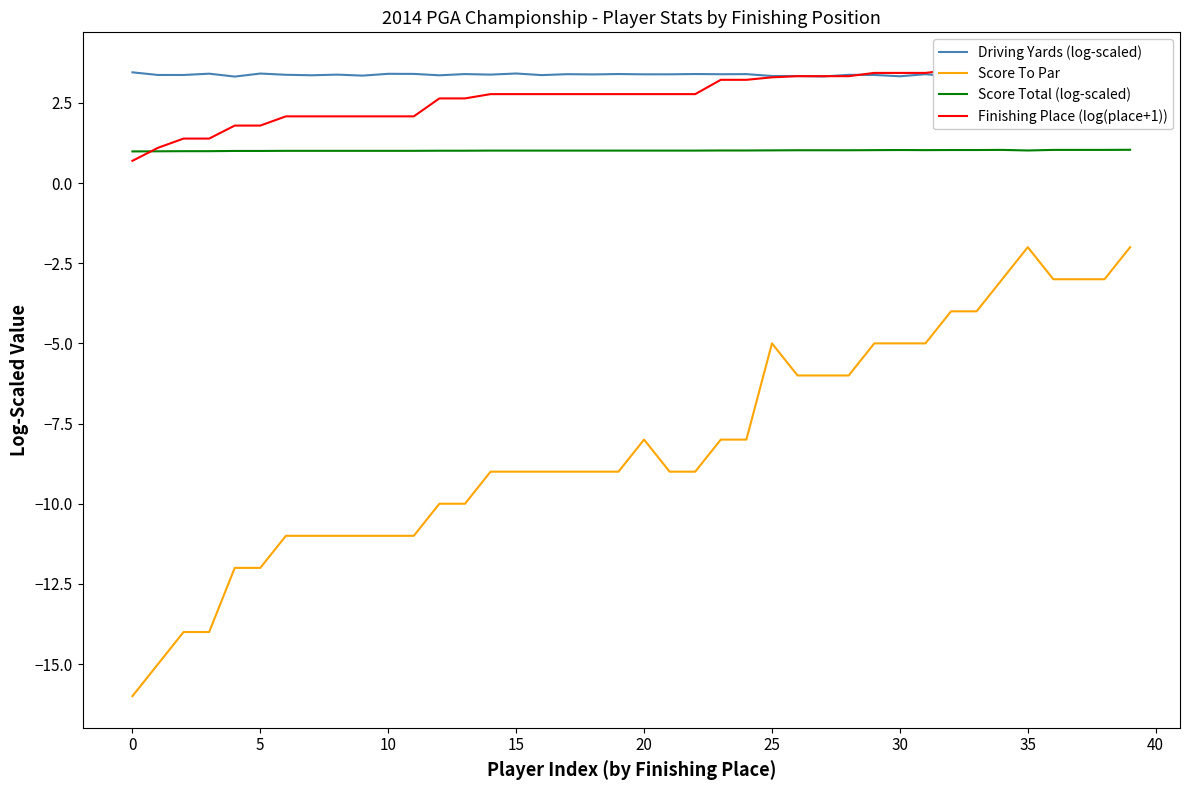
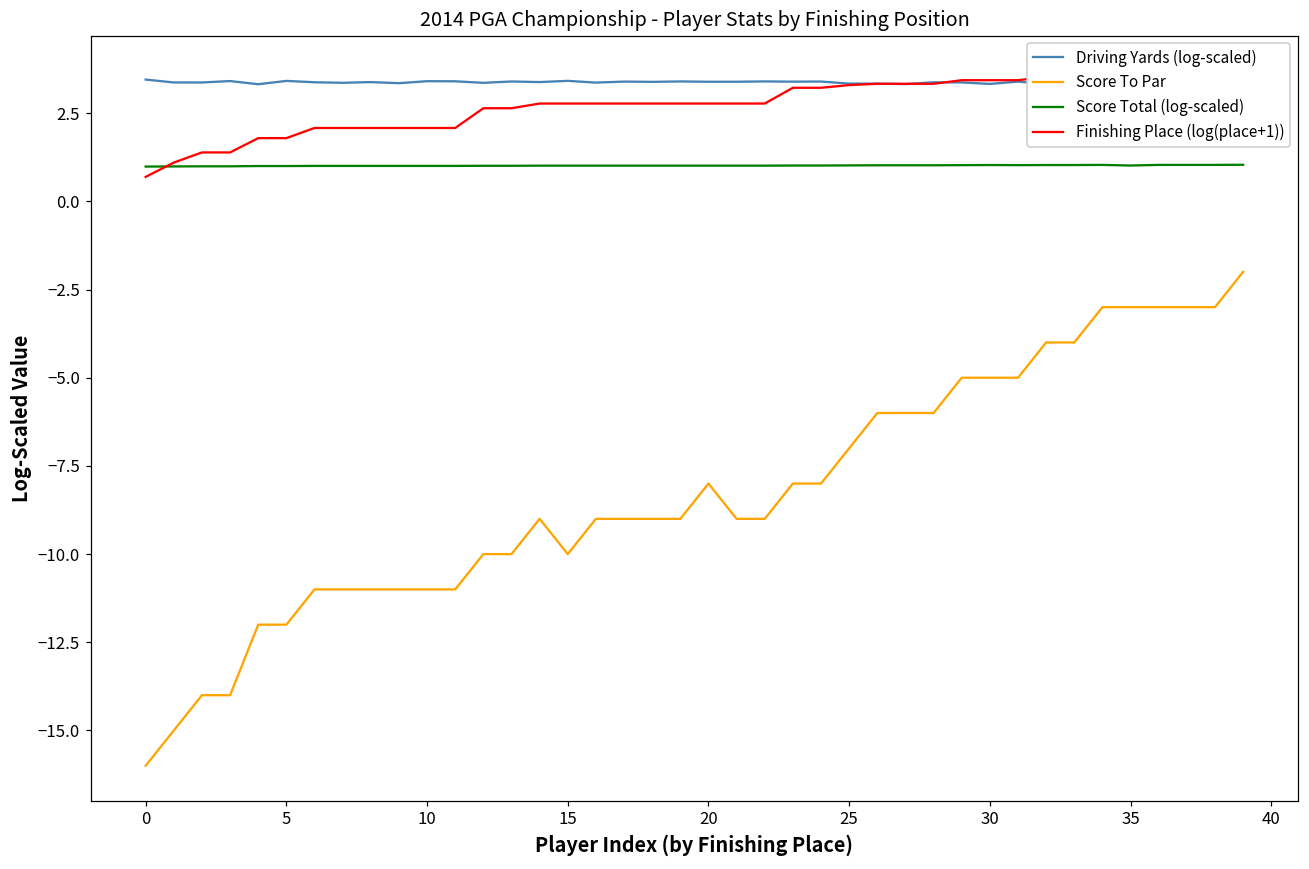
Score To Par, 15: -9 -> -10
Score To Par, 25: -5 -> -7
Score To Par, 35: -2 -> -3
